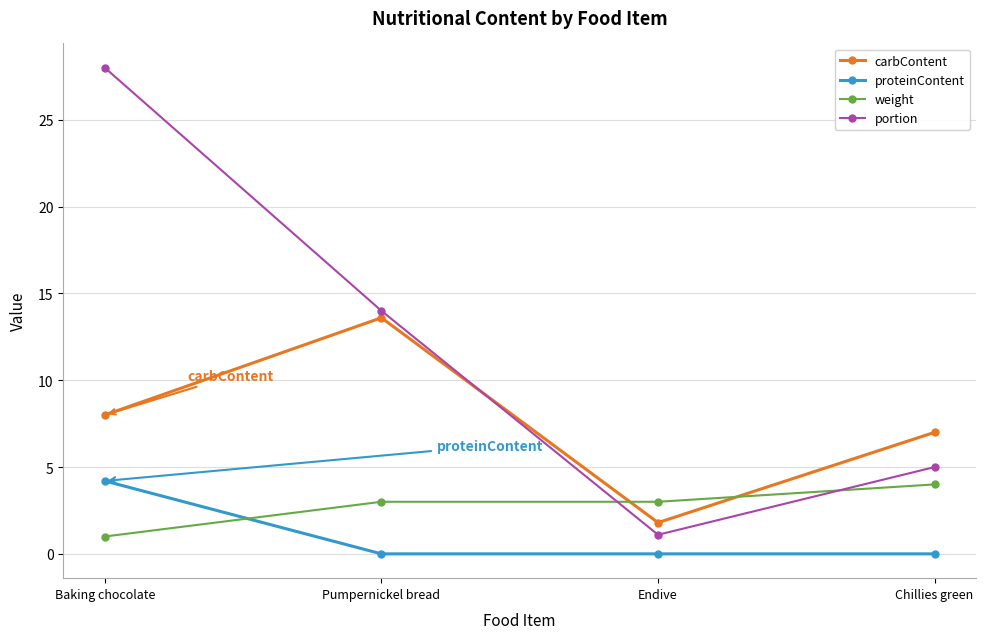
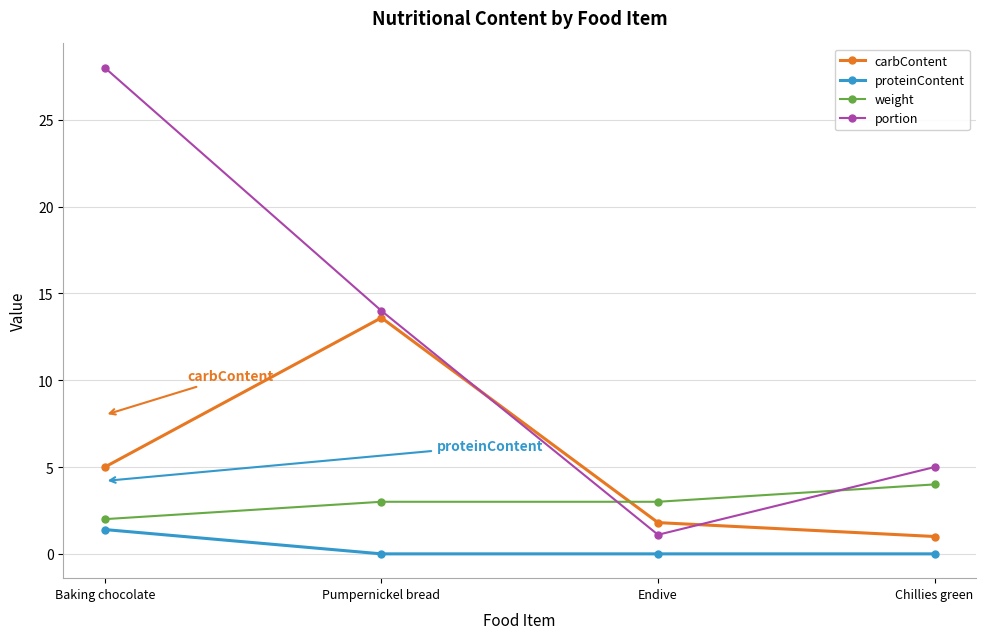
carbContent, Baking chocolate: 8 -> 5
proteinContent, Baking chocolate: 4.2 -> 1.4
weight, Baking chocolate: 1 -> 2
carbContent, Chillies green: 7 -> 1
